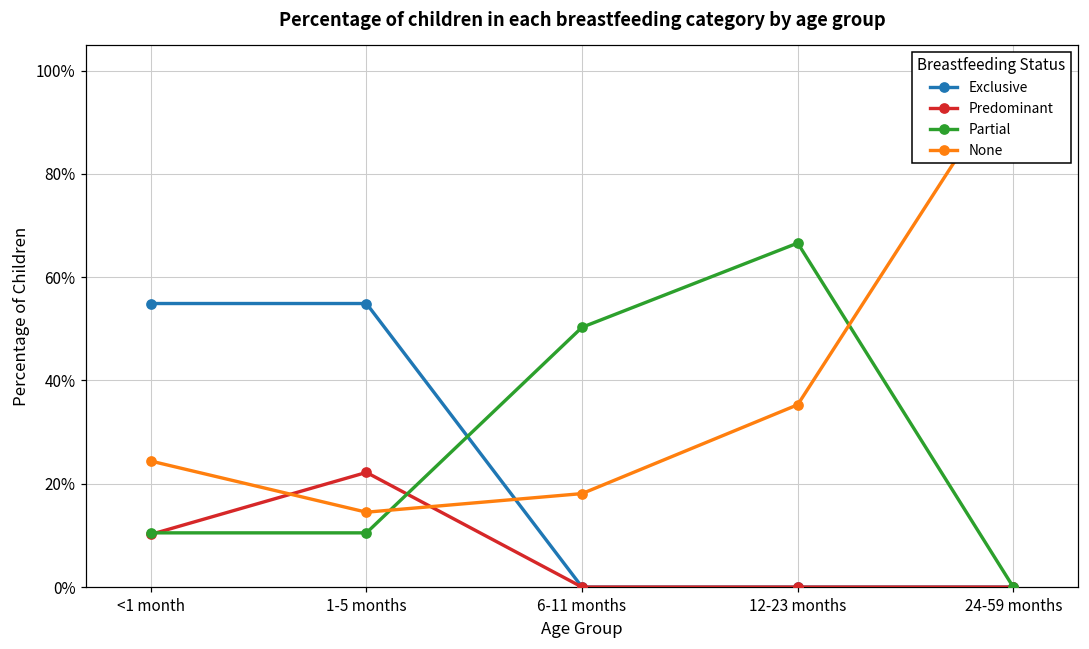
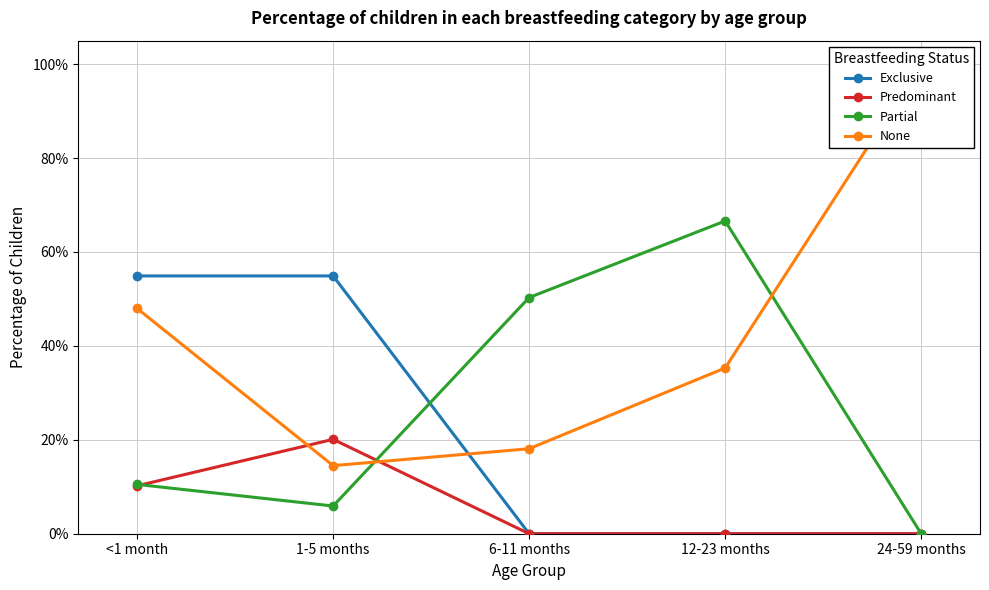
None, <1 month: 24% -> 48%
Predominant, 1-5 months: 22% -> 20%
Partial, 1-5 months: 11% -> 6%
